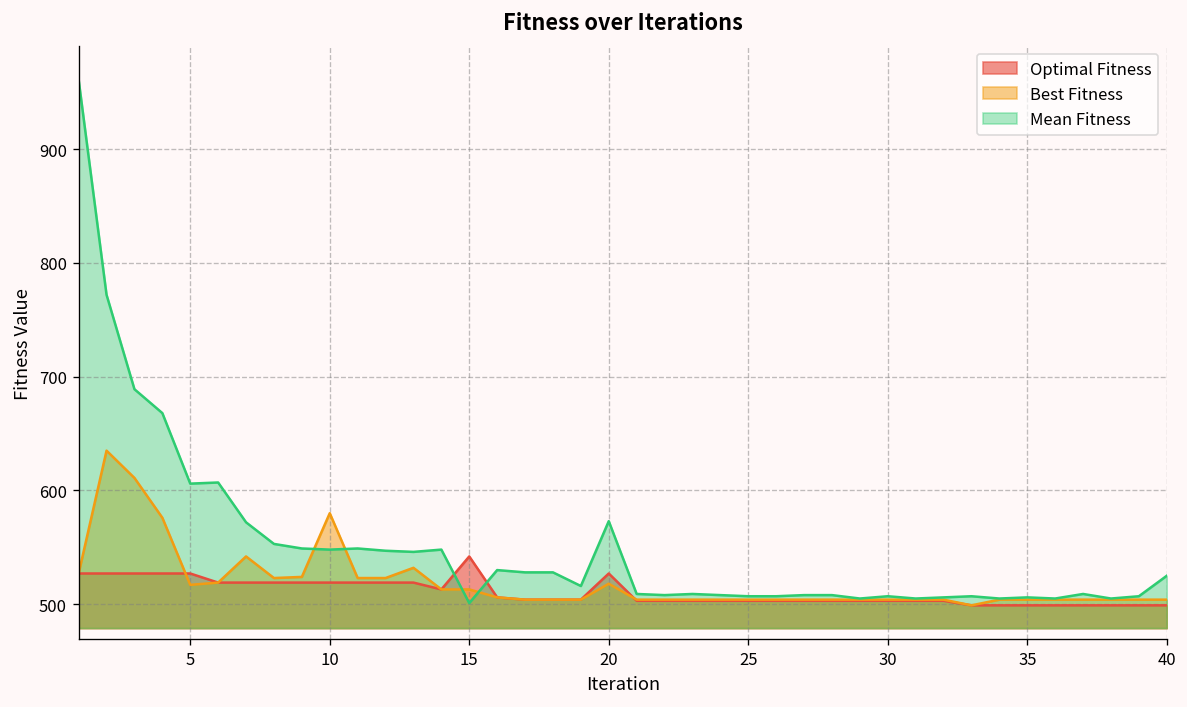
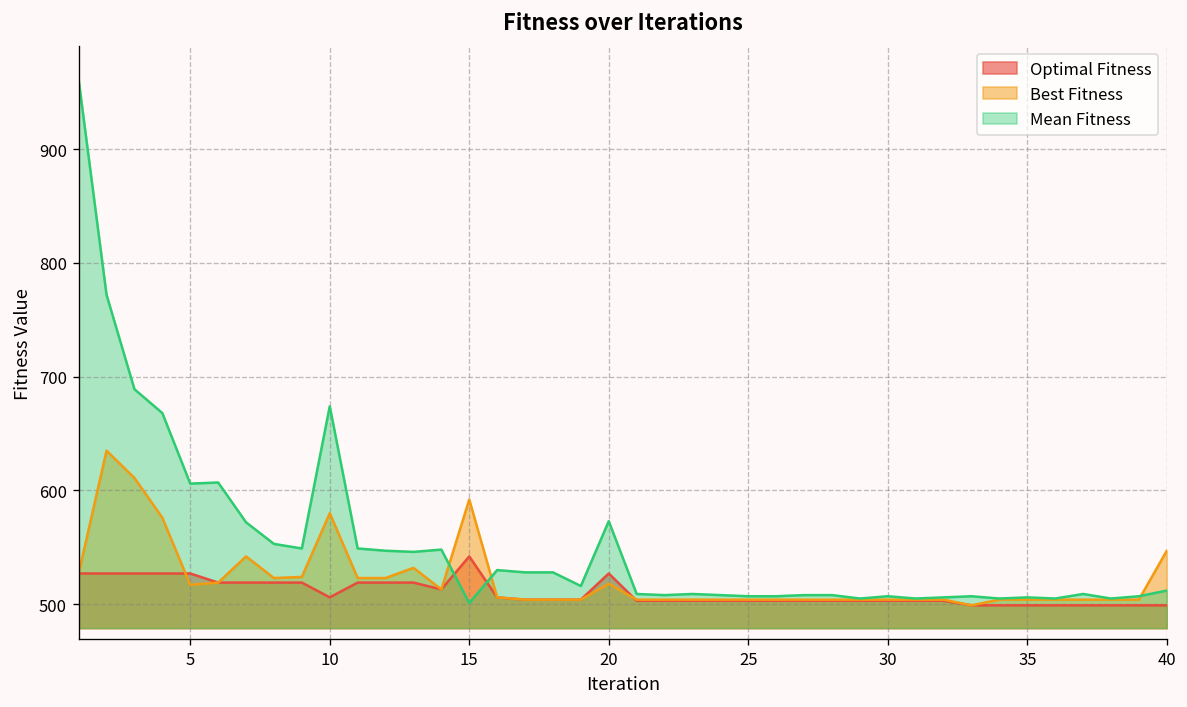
Optimal Fitness, 10: 520 -> 510
Mean Fitness, 10: 550 -> 670
Best Fitness, 15: 510 -> 590
Best Fitness, 40: 500 -> 550
Mean Fitness, 40: 530 -> 510
